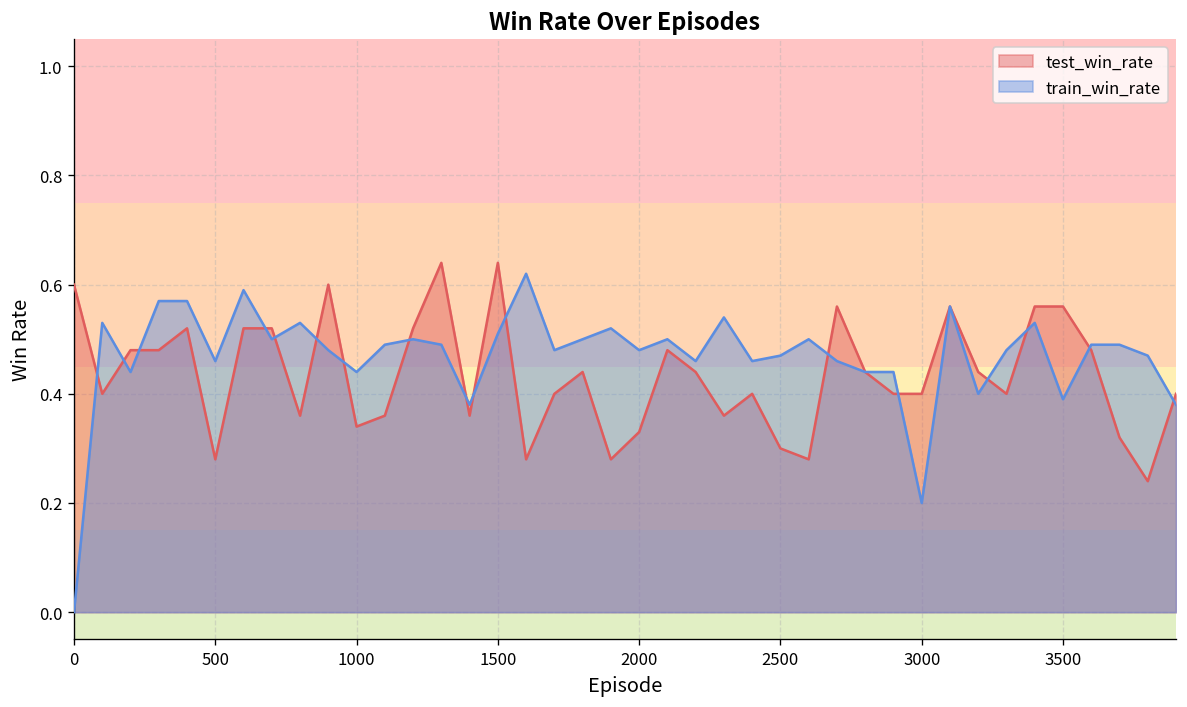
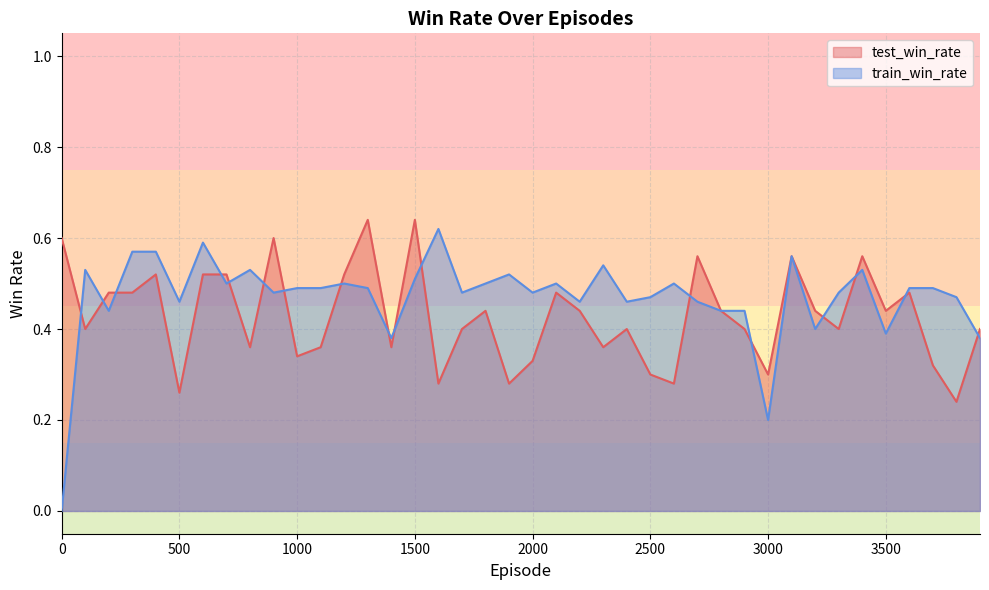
test_win_rate, 500: 0.28 -> 0.26
train_win_rate, 1000: 0.44 -> 0.49
test_win_rate, 3000: 0.4 -> 0.3
test_win_rate, 3500: 0.56 -> 0.44
